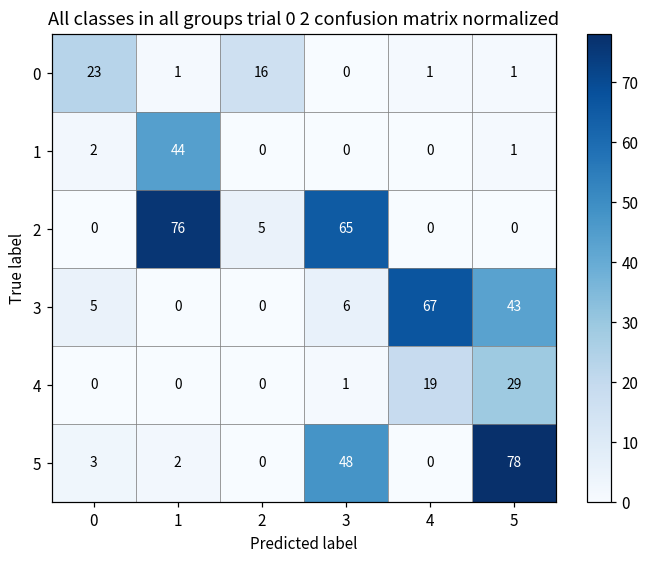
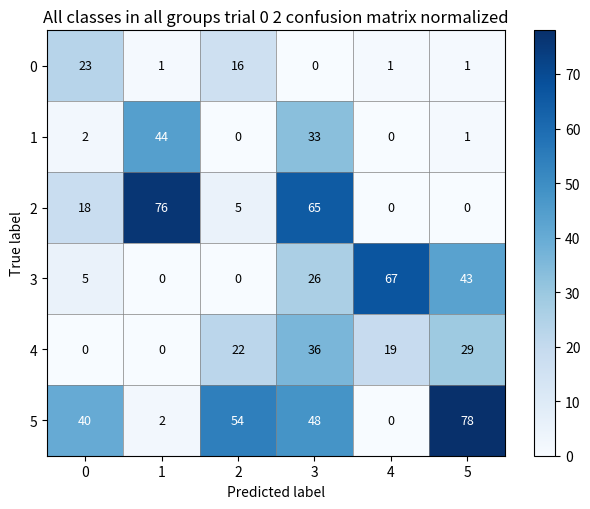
1, 3: 0 -> 33
2, 0: 0 -> 18
3, 3: 6 -> 26
4, 2: 0 -> 22
4, 3: 1 -> 36
5, 0: 3 -> 40
5, 2: 0 -> 54
